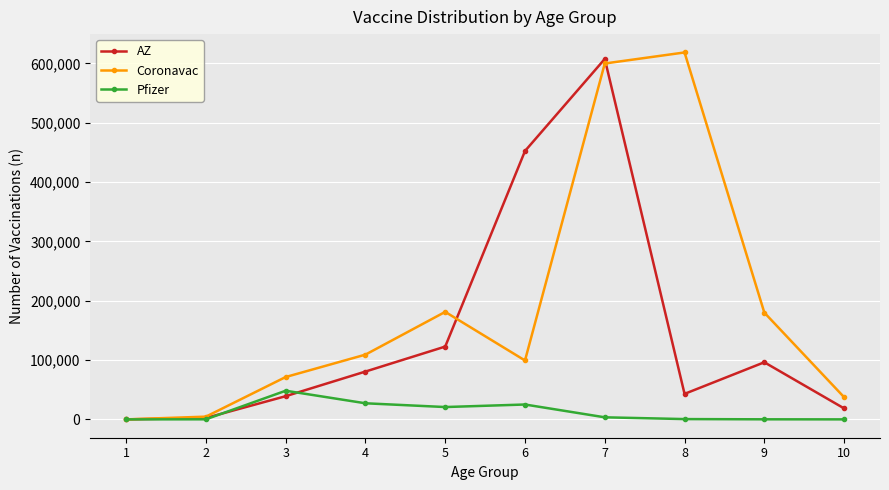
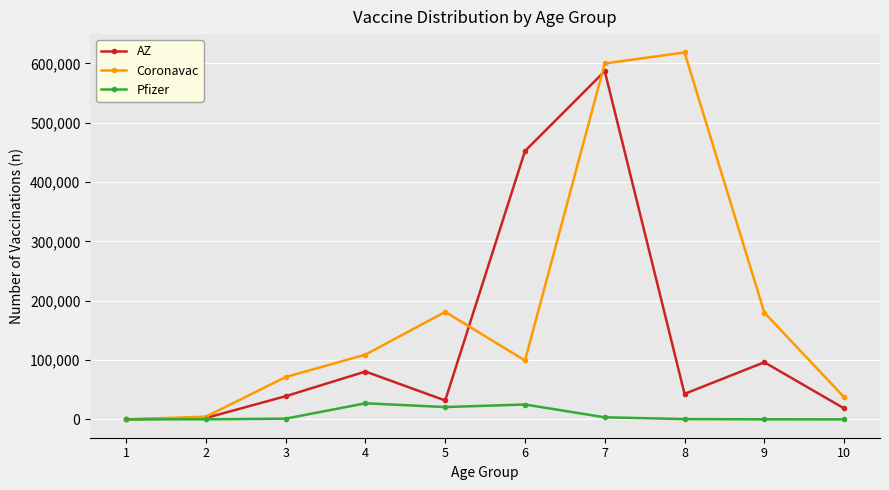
Pfizer, 3: 50,000 -> 0
AZ, 5: 120,000 -> 30,000
AZ, 7: 610,000 -> 590,000
